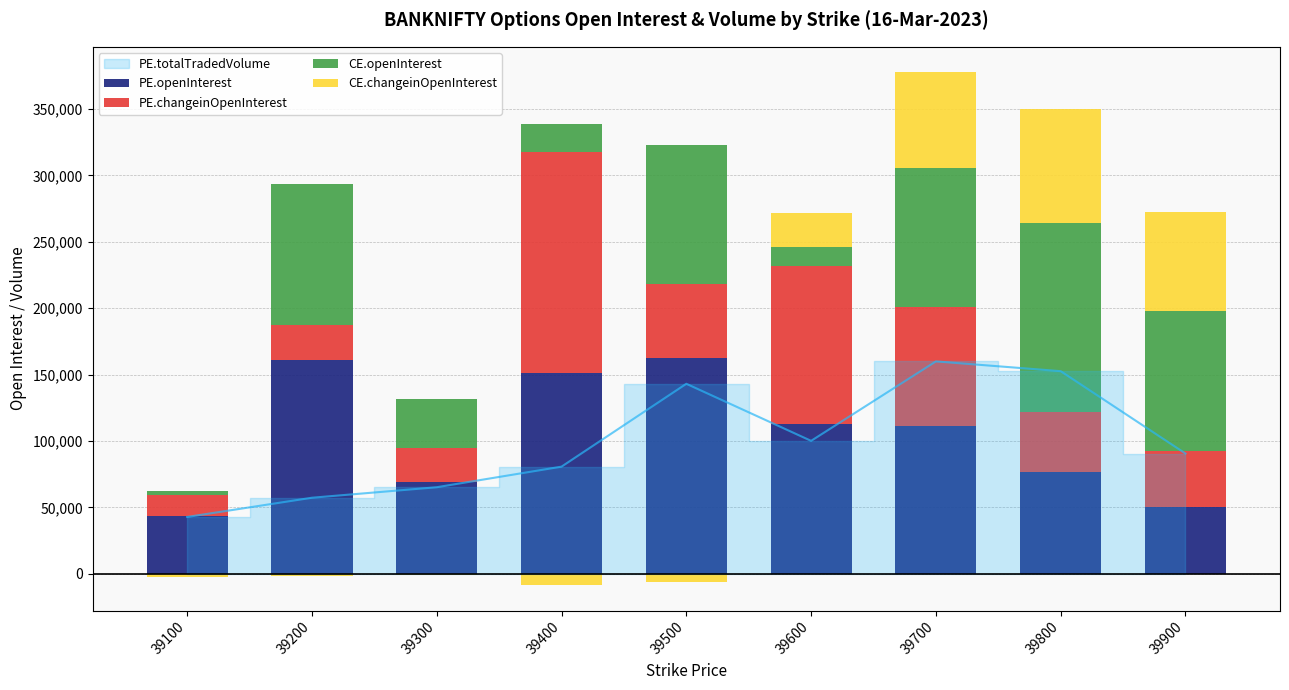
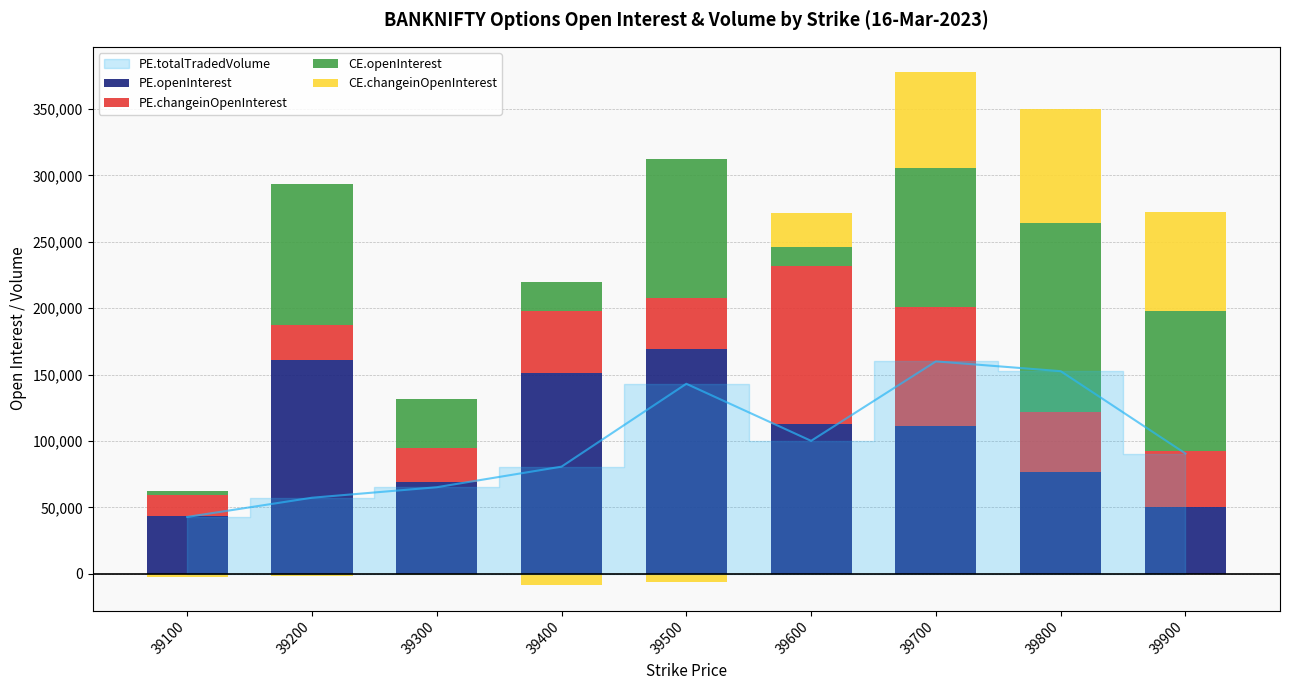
PE.changeinOpenInterest, 39400: 166,000 -> 47,000
PE.openInterest, 39500: 163,000 -> 169,000
PE.changeinOpenInterest, 39500: 56,000 -> 39,000
